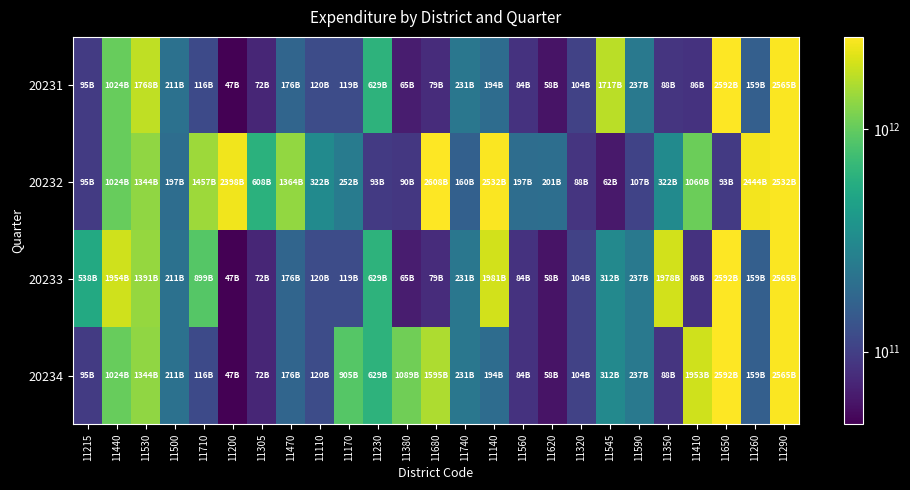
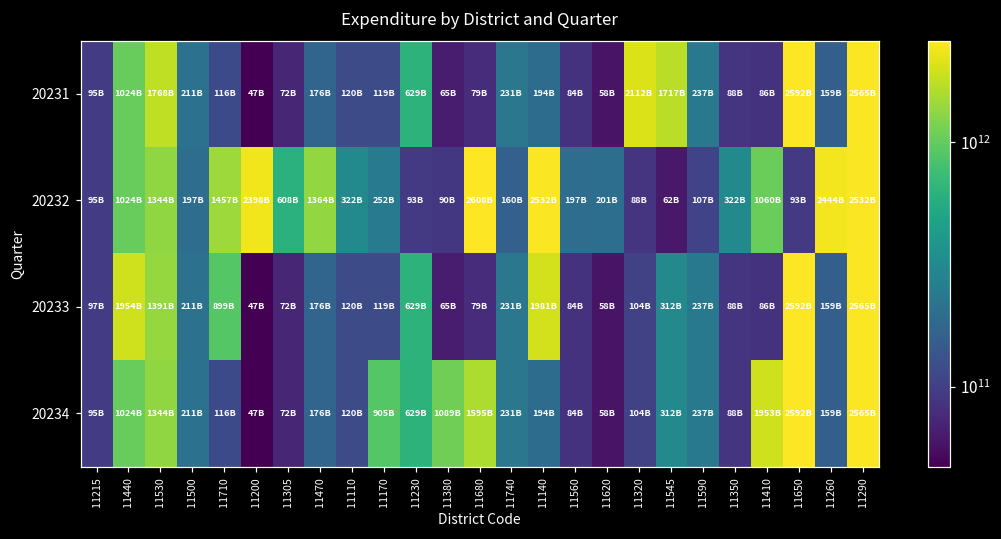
20231, 11320: 104B -> 2112B
20233, 11215: 538B -> 97B
20233, 11350: 1978B -> 88B
